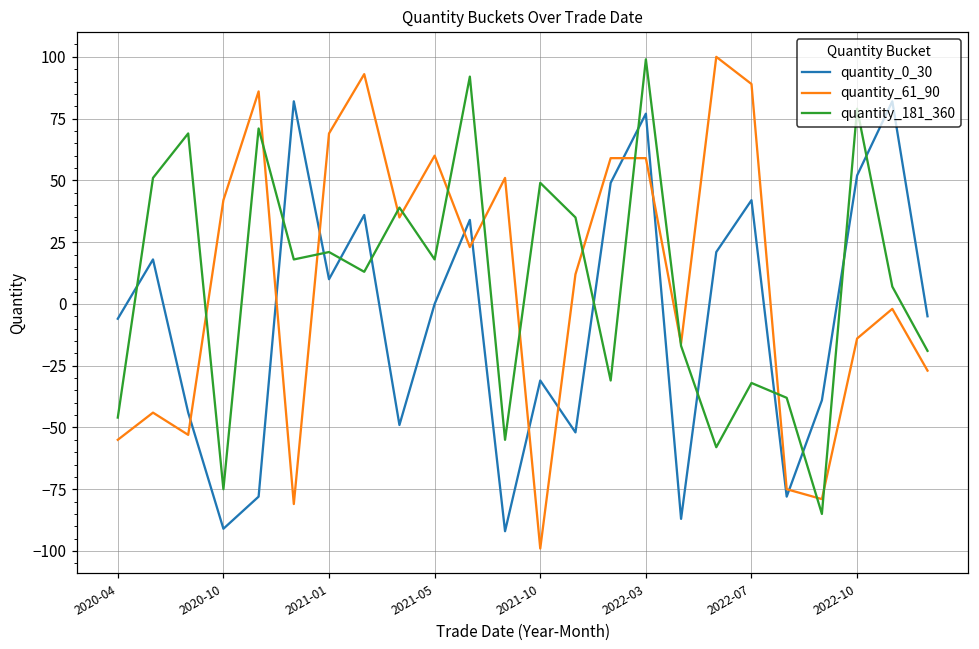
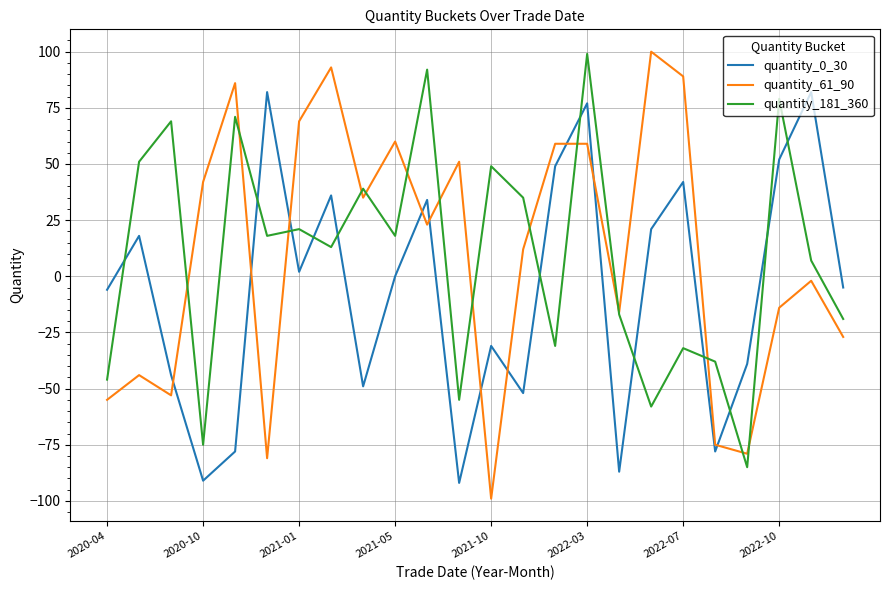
quantity_0_30, 2021-01: 10 -> 2
